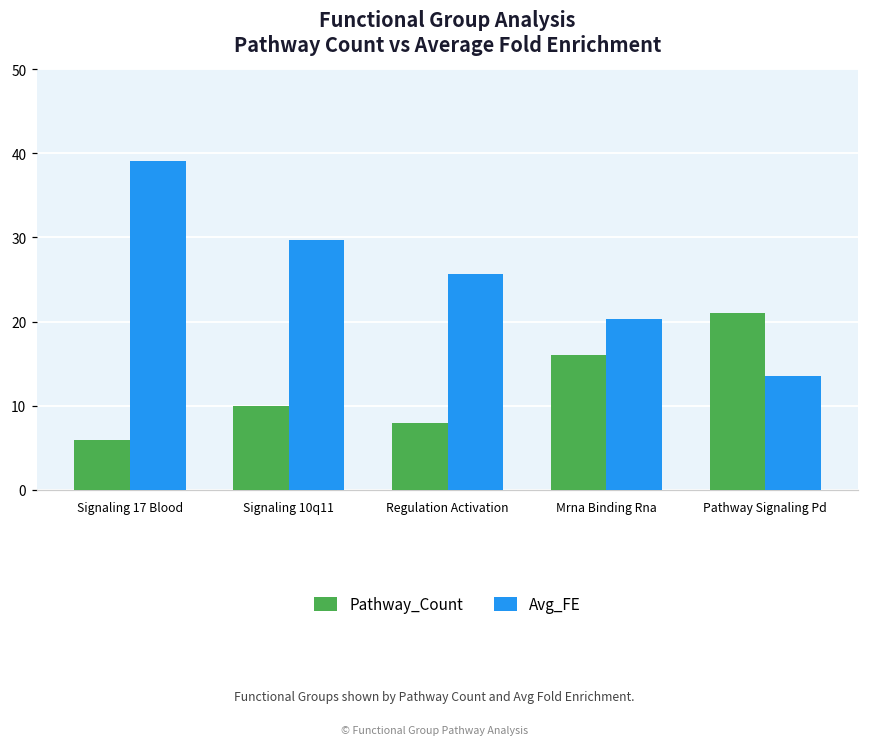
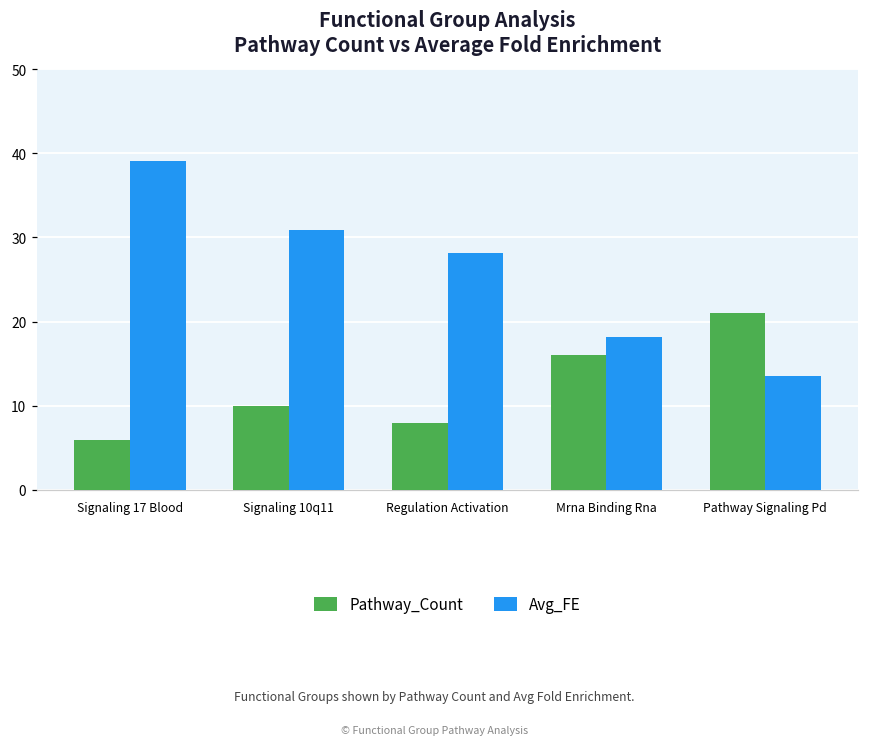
Avg_FE, Signaling 10q11: 30 -> 31
Avg_FE, Regulation Activation: 26 -> 28
Avg_FE, Mrna Binding Rna: 20 -> 18
